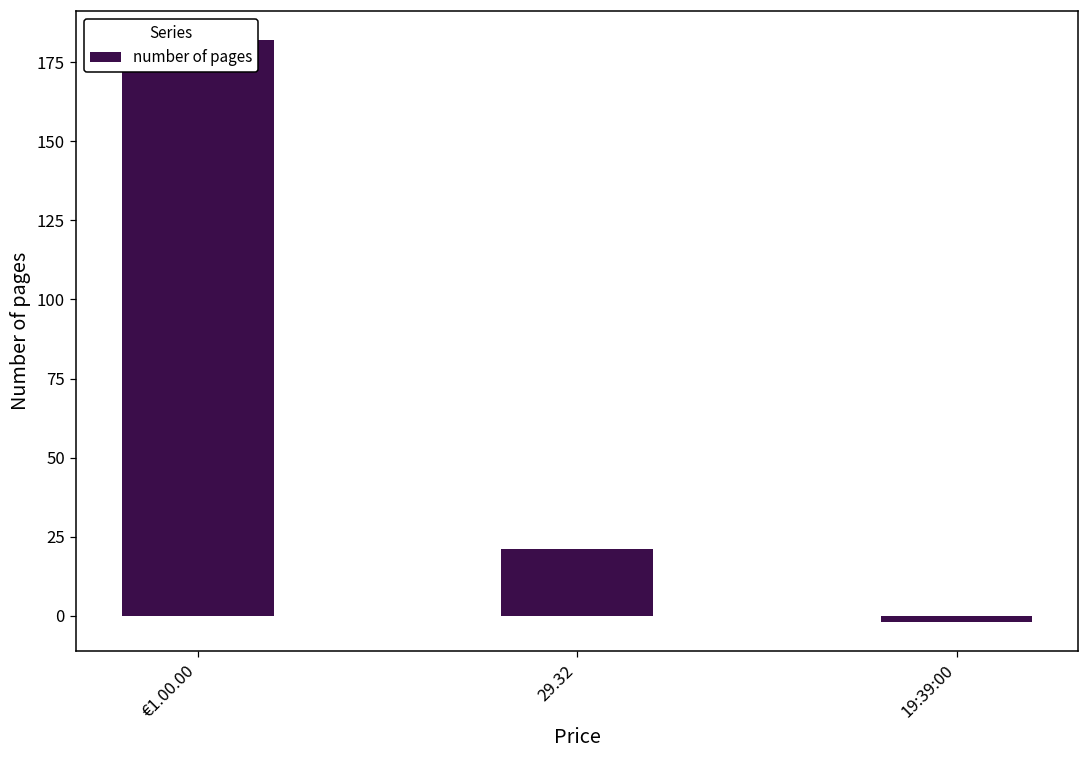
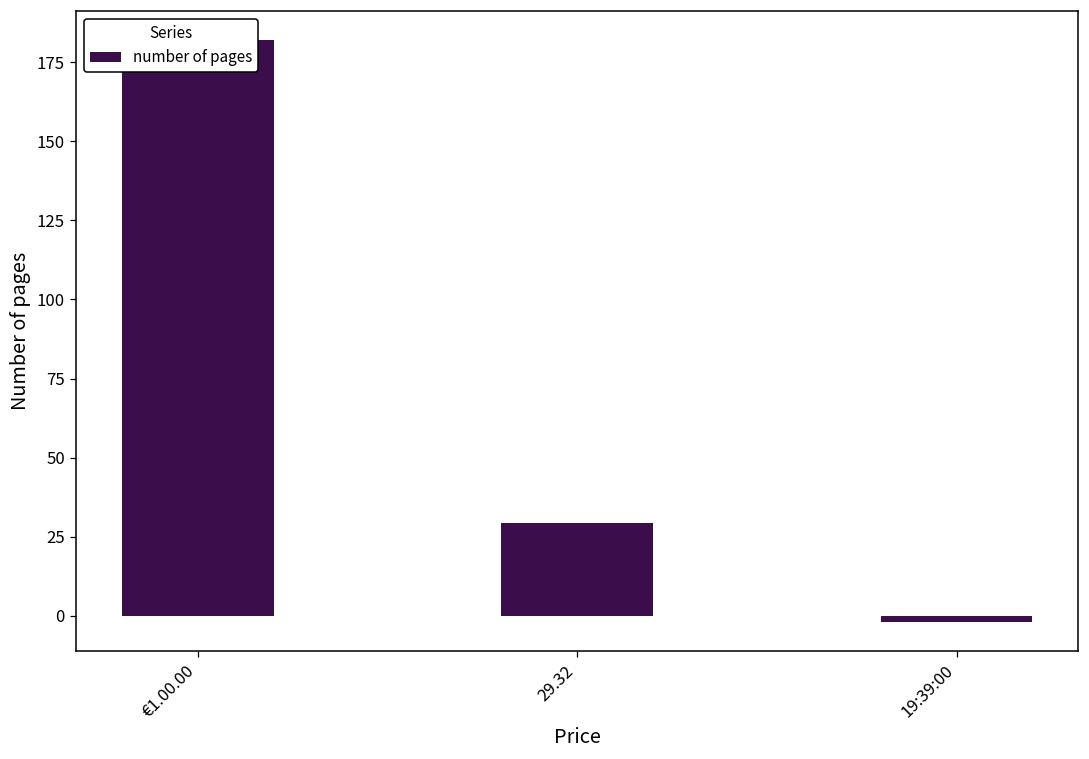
29.32: 21 -> 29
